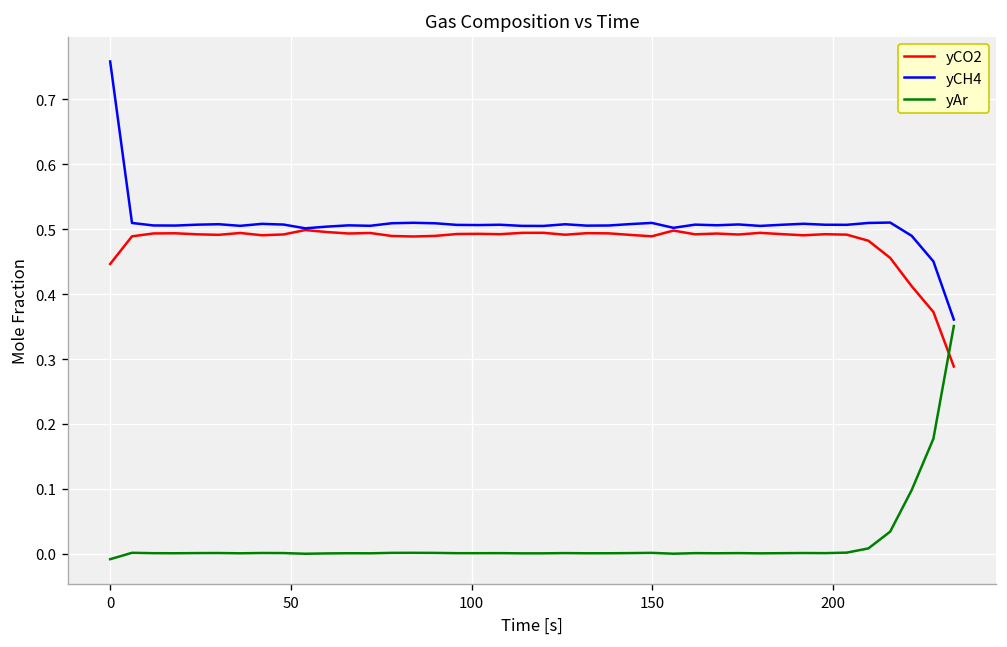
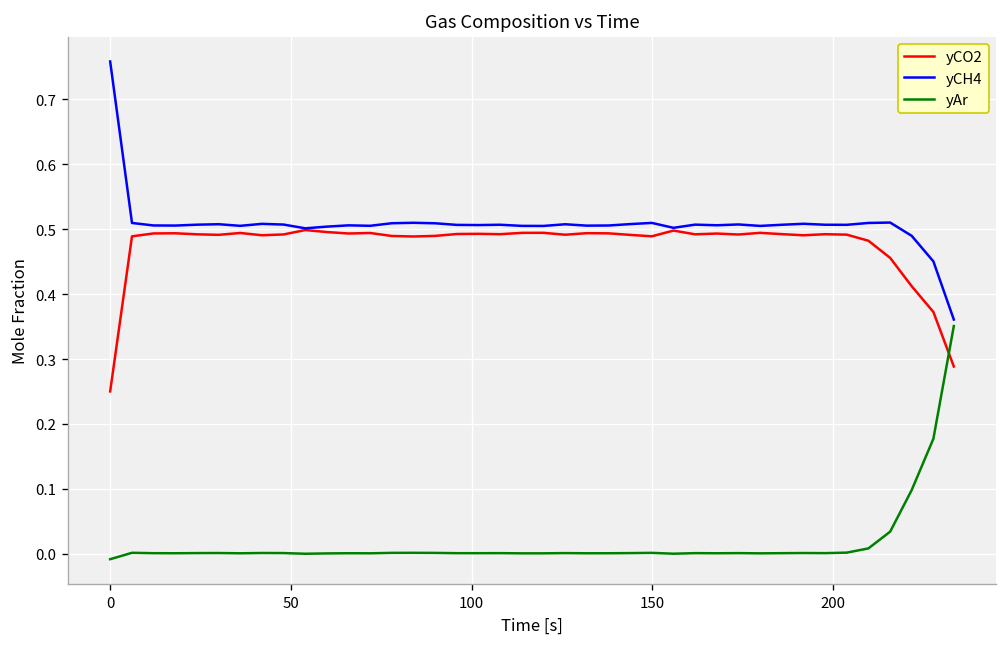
yCO2, 0: 0.45 -> 0.25
